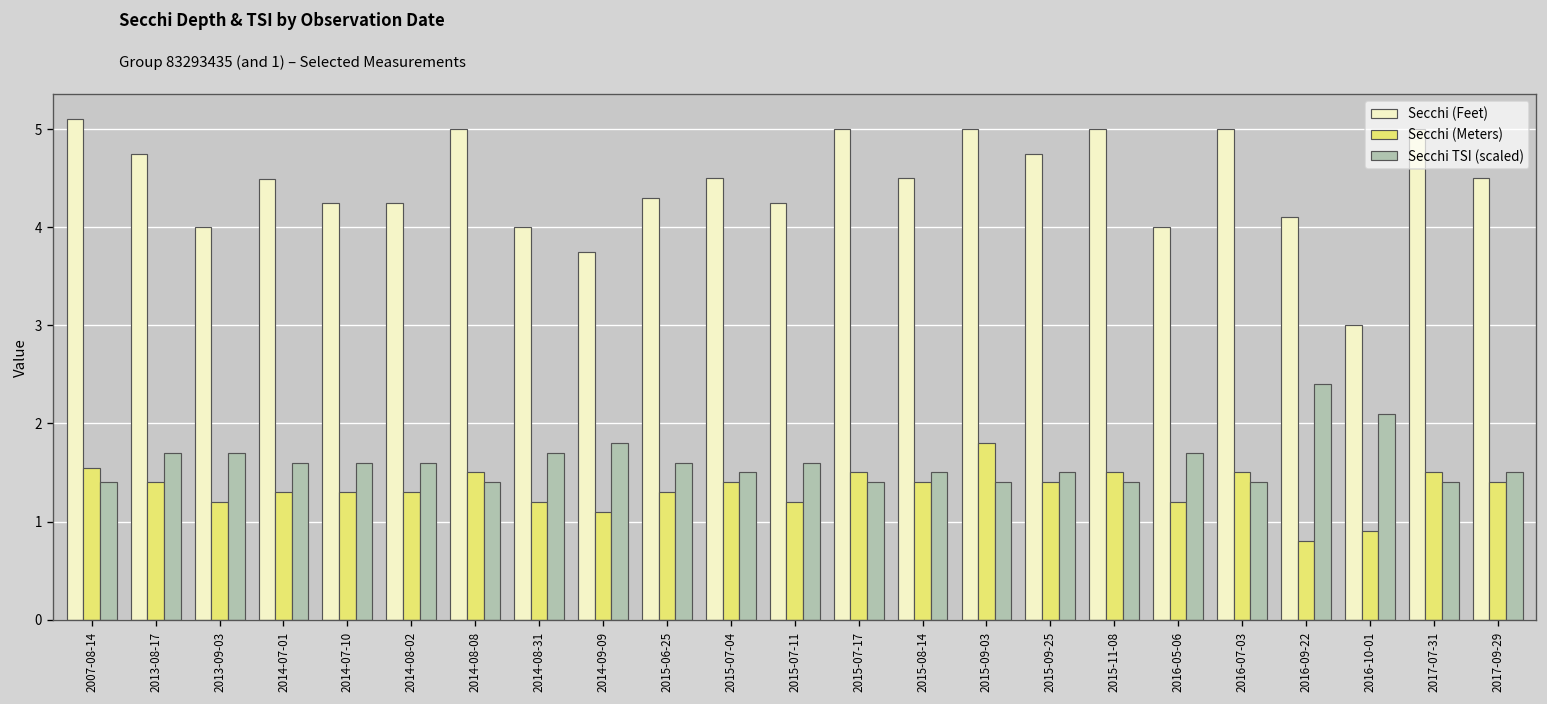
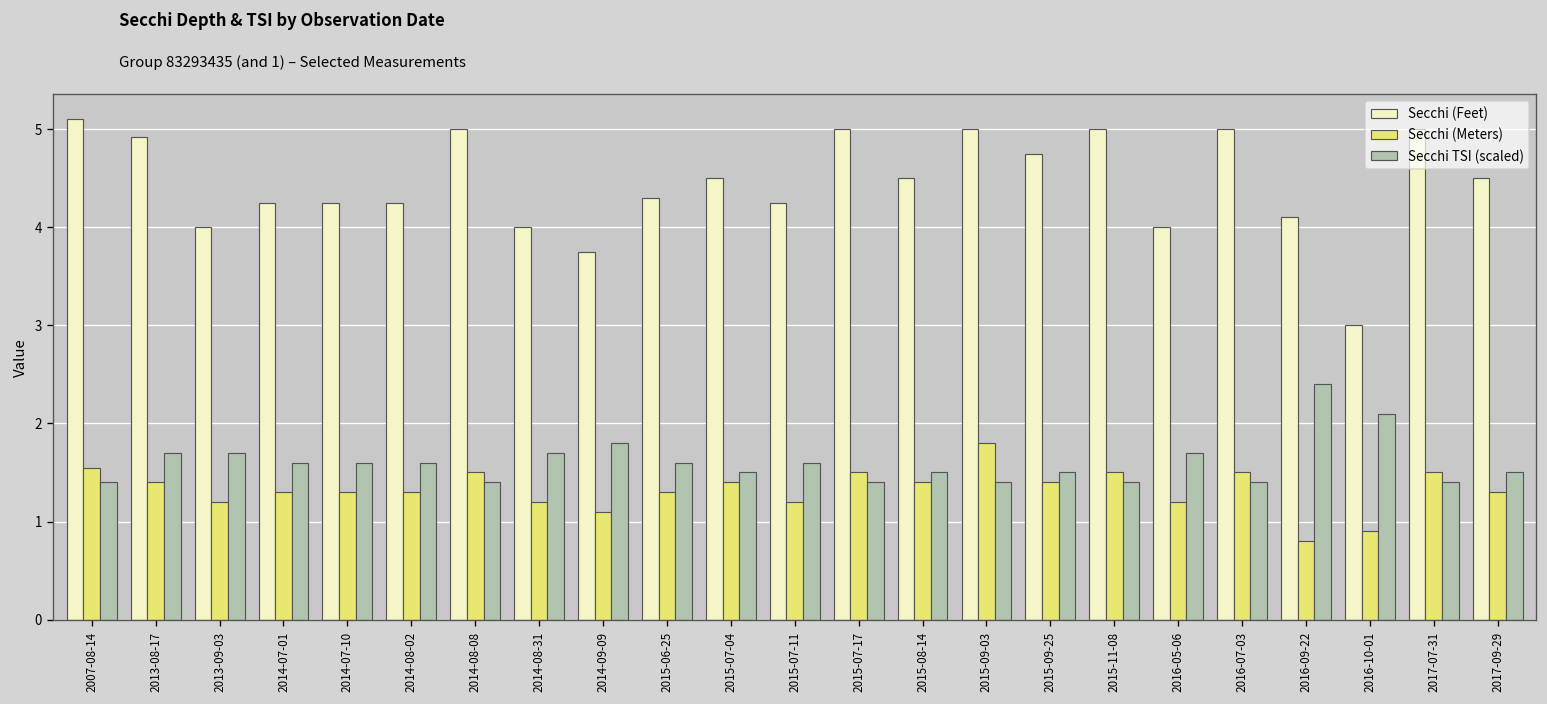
Secchi (Feet), 2013-08-17: 4.8 -> 4.9
Secchi (Feet), 2014-07-01: 4.5 -> 4.3
Secchi (Meters), 2017-09-29: 1.4 -> 1.3
